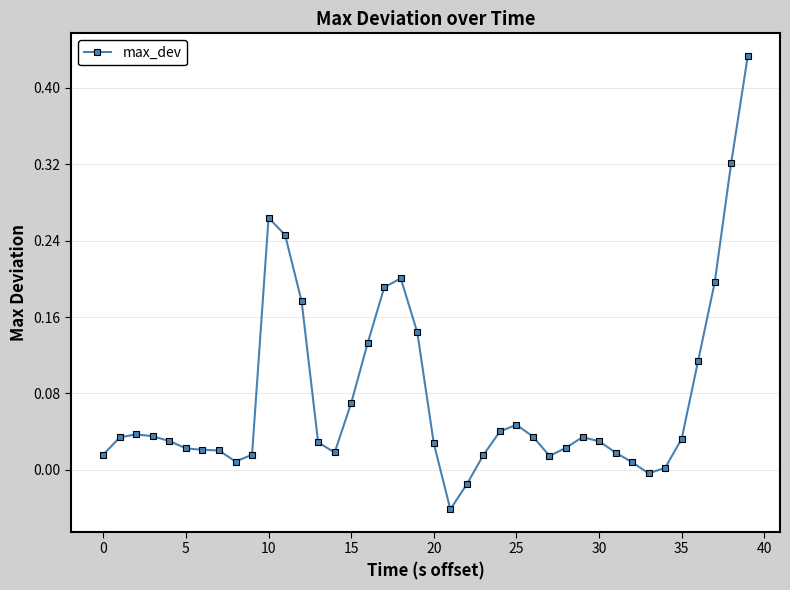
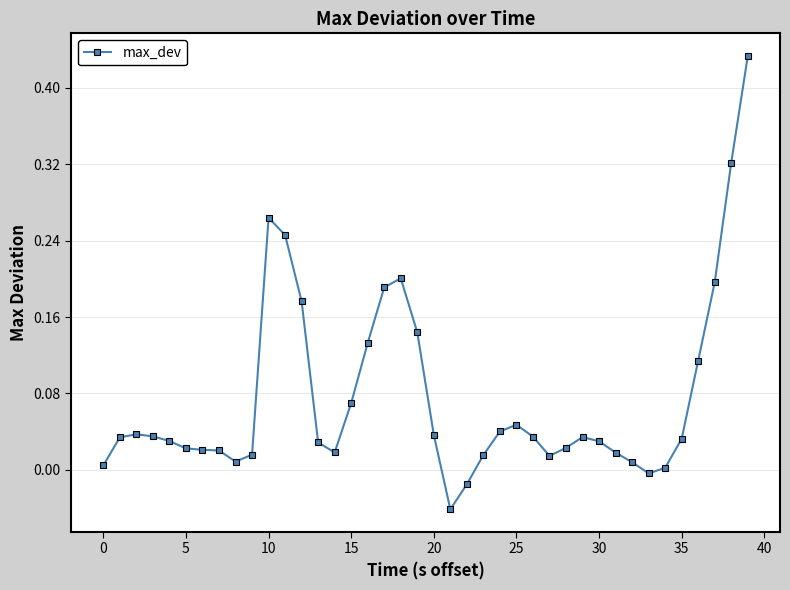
0: 0.02 -> 0.00
20: 0.03 -> 0.04
